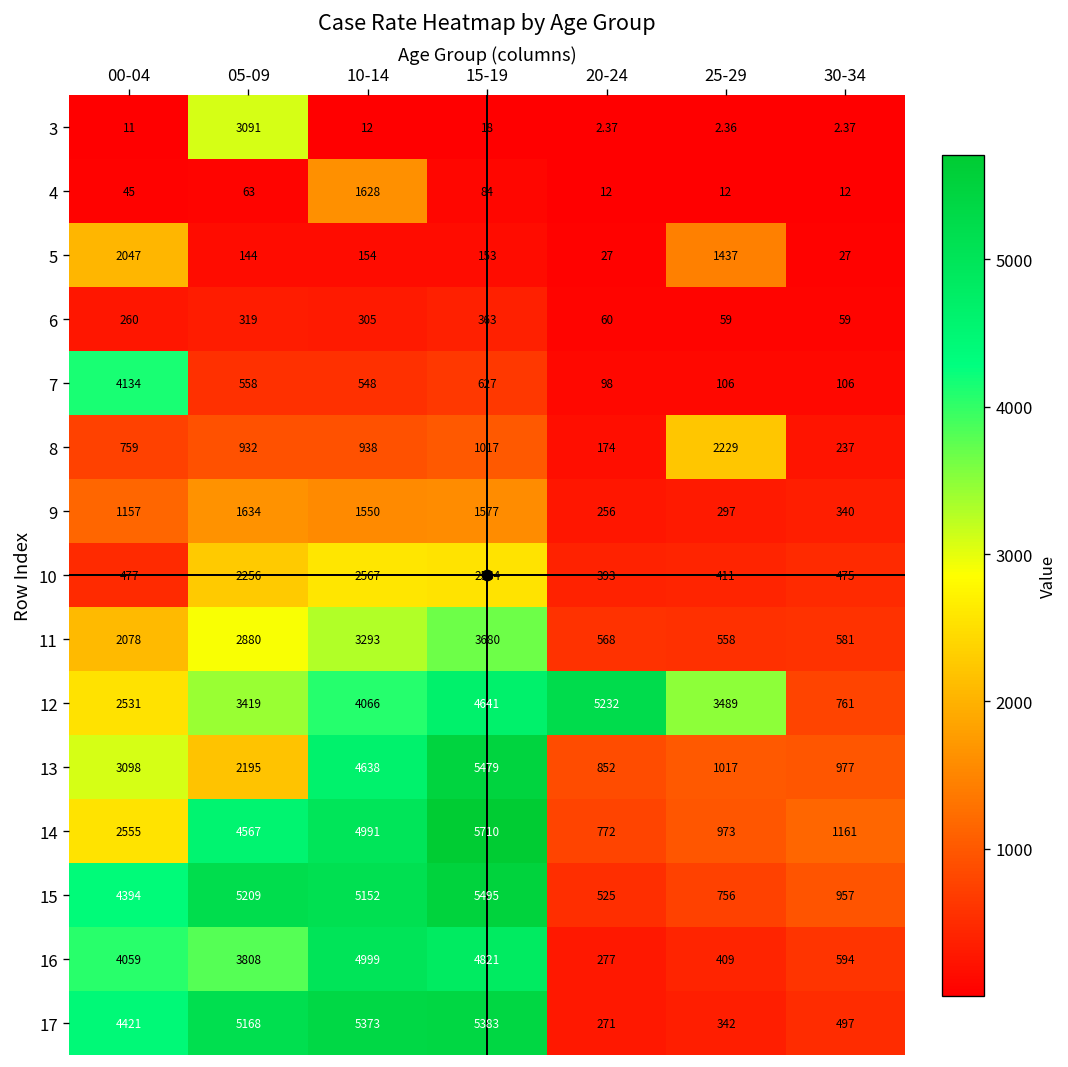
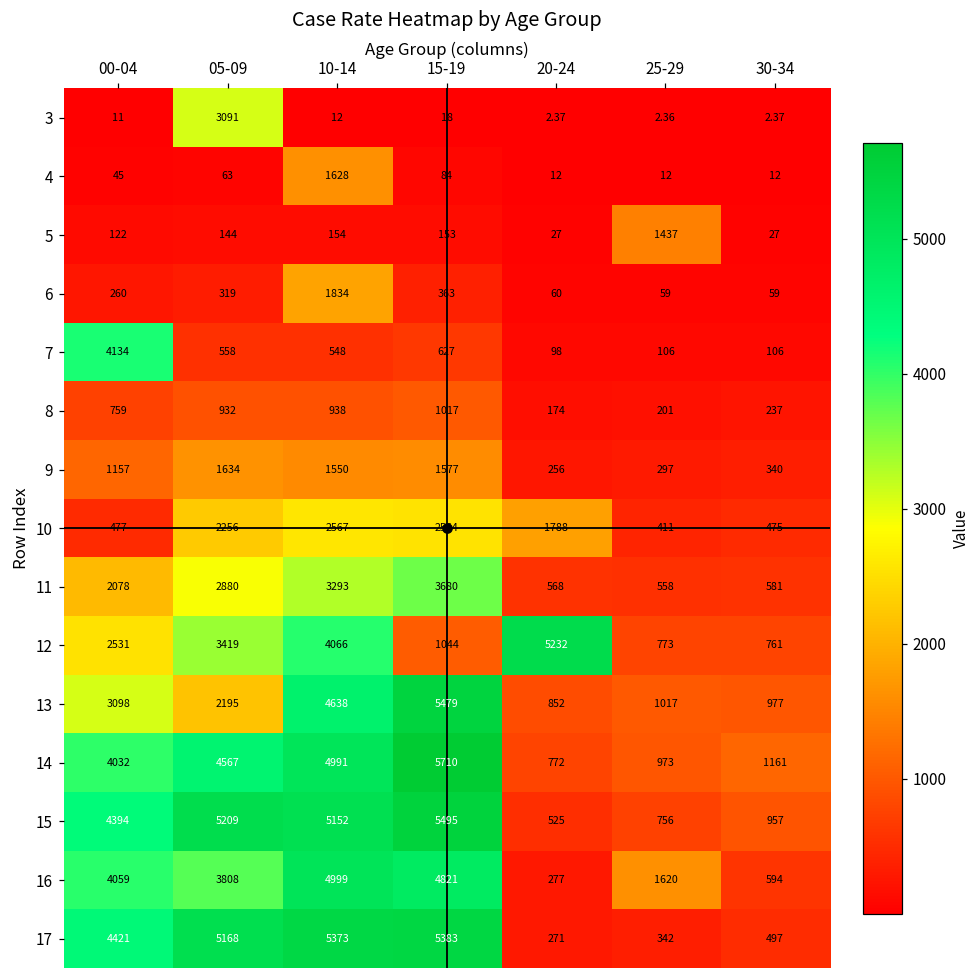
5, 00-04: 2047 -> 122
6, 10-14: 305 -> 1834
8, 25-29: 2229 -> 201
10, 20-24: 393 -> 1788
12, 15-19: 4641 -> 1044
12, 25-29: 3489 -> 773
14, 00-04: 2555 -> 4032
16, 25-29: 409 -> 1620
